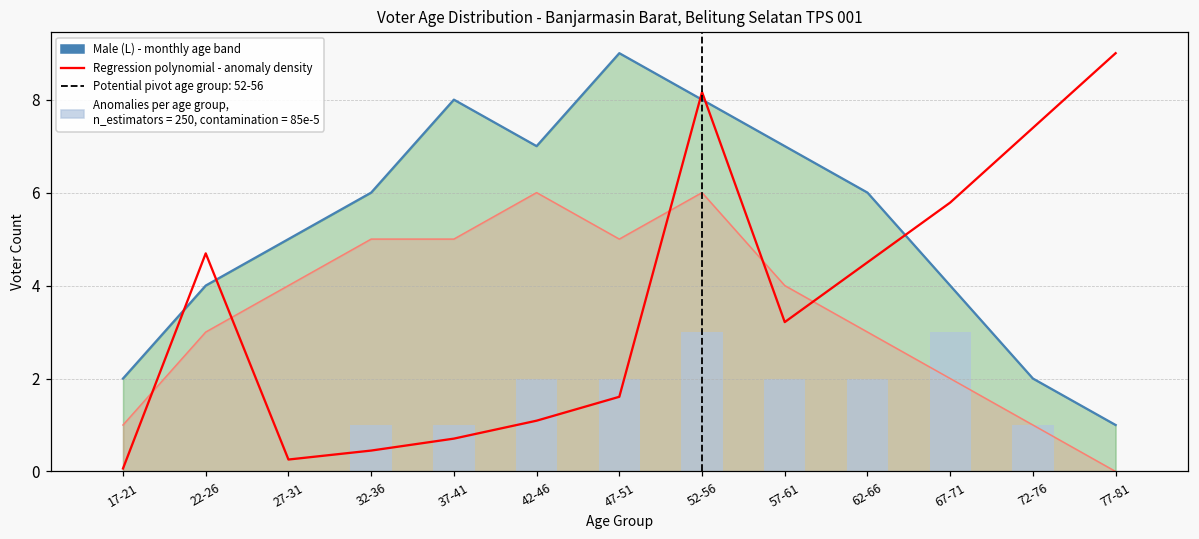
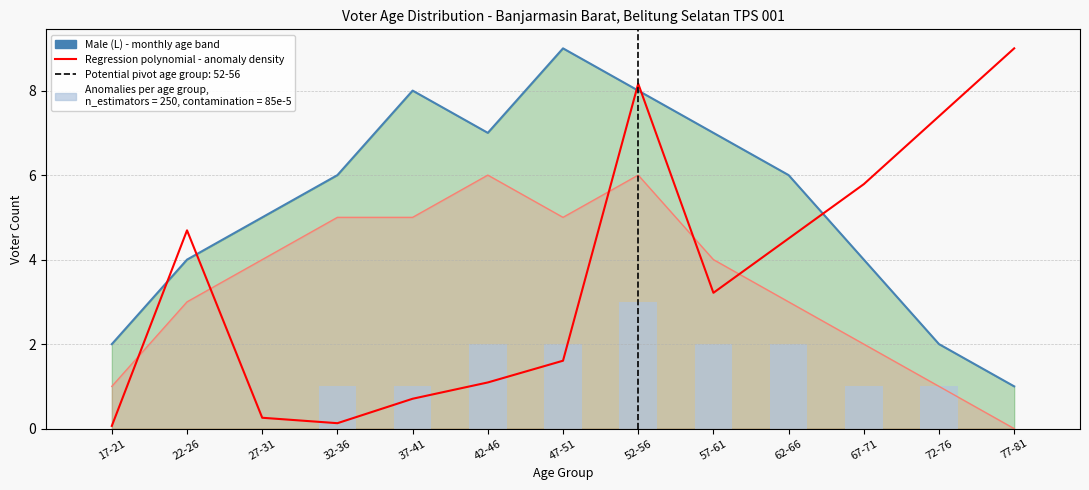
Regression polynomial - anomaly density, 32-36: 0.4 -> 0.1
Anomalies per age group, n_estimators = 250, contamination = 85e-5, 67-71: 3 -> 1
